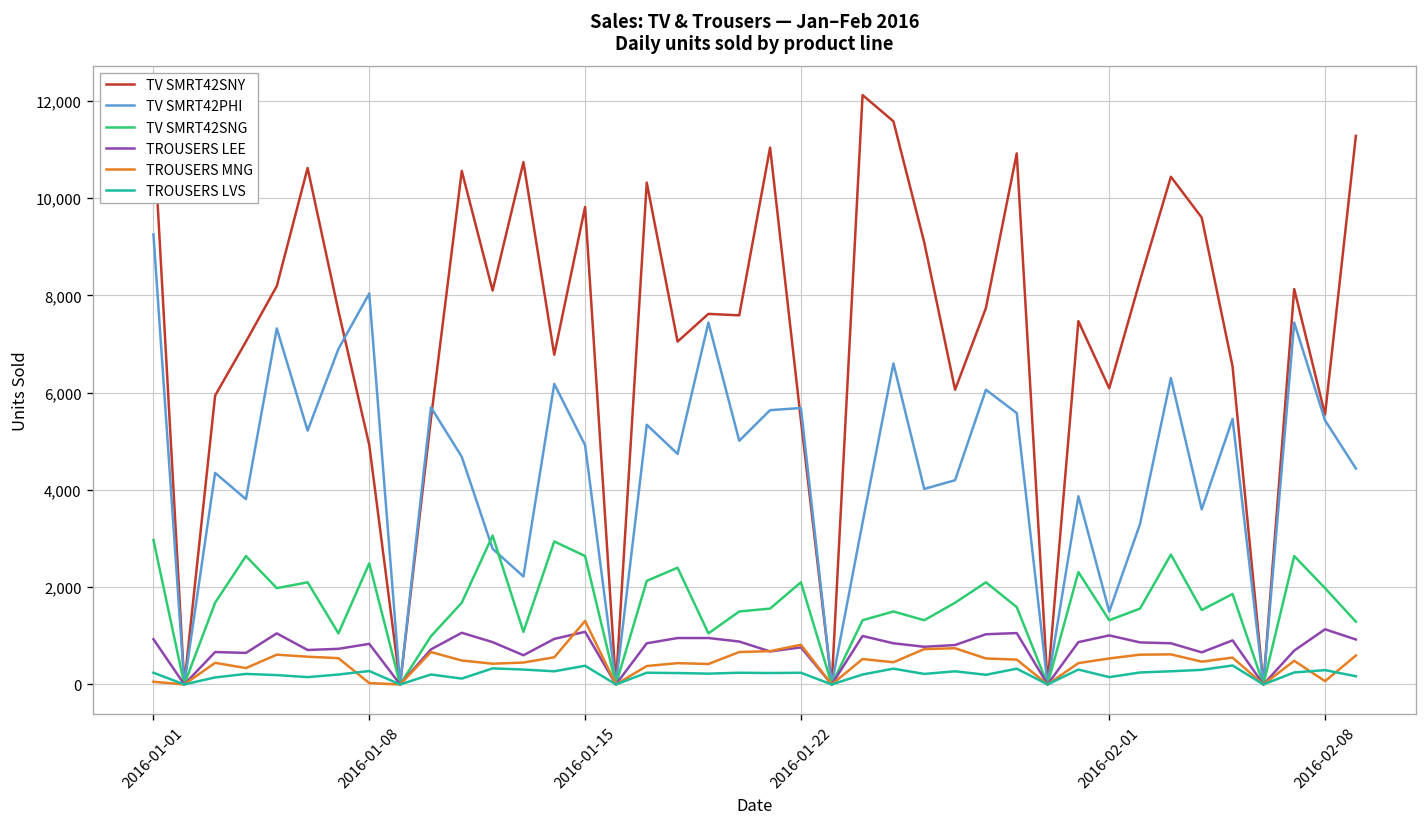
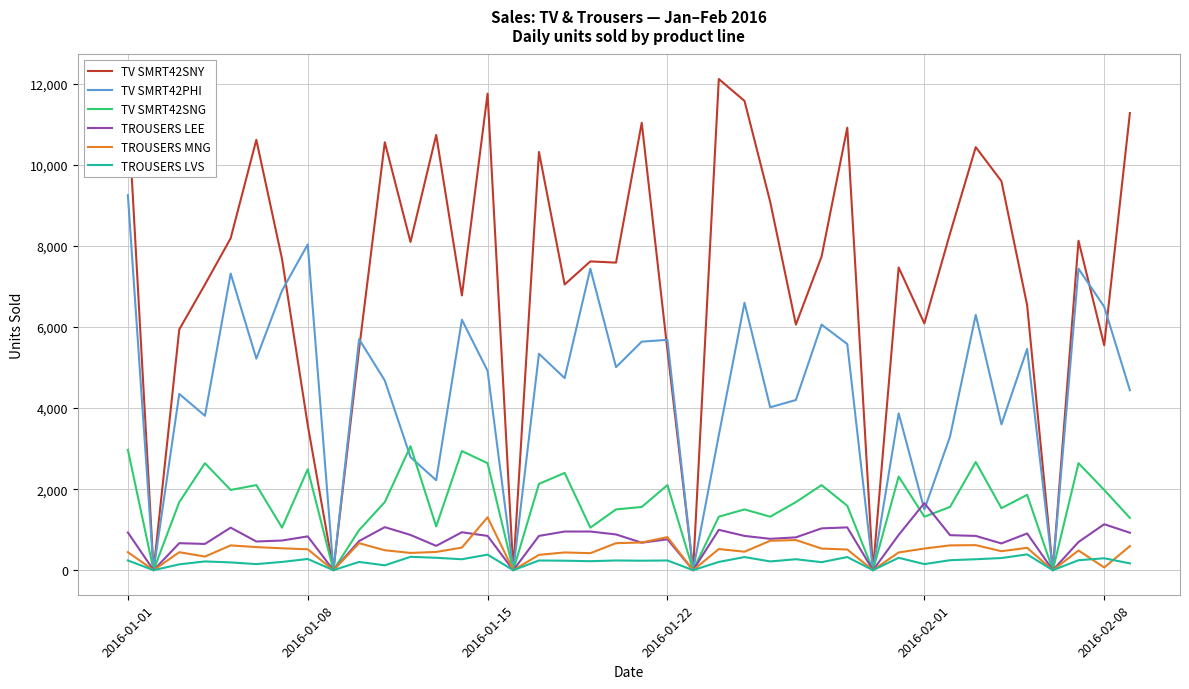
TROUSERS MNG, 2016-01-01: 100 -> 400
TV SMRT42SNY, 2016-01-08: 4,900 -> 3,600
TROUSERS MNG, 2016-01-08: 0 -> 500
TV SMRT42SNY, 2016-01-15: 9,800 -> 11,800
TROUSERS LEE, 2016-01-15: 1,100 -> 800
TROUSERS LEE, 2016-02-01: 1,000 -> 1,700
TV SMRT42PHI, 2016-02-08: 5,400 -> 6,500
